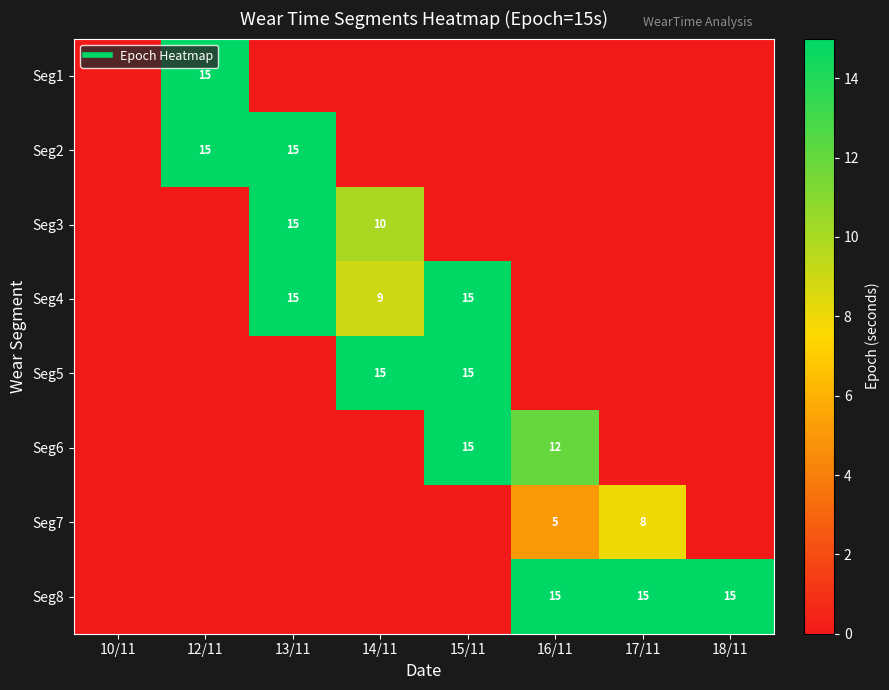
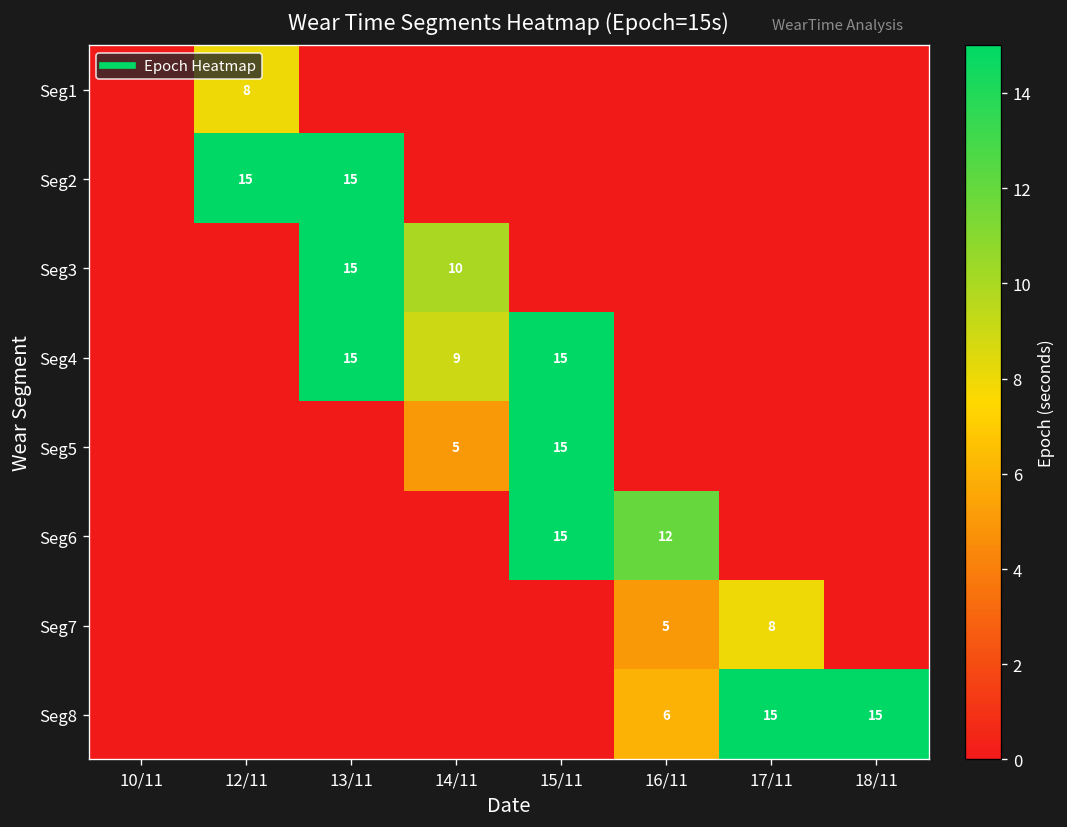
Seg1, 12/11: 15 -> 8
Seg5, 14/11: 15 -> 5
Seg8, 16/11: 15 -> 6
